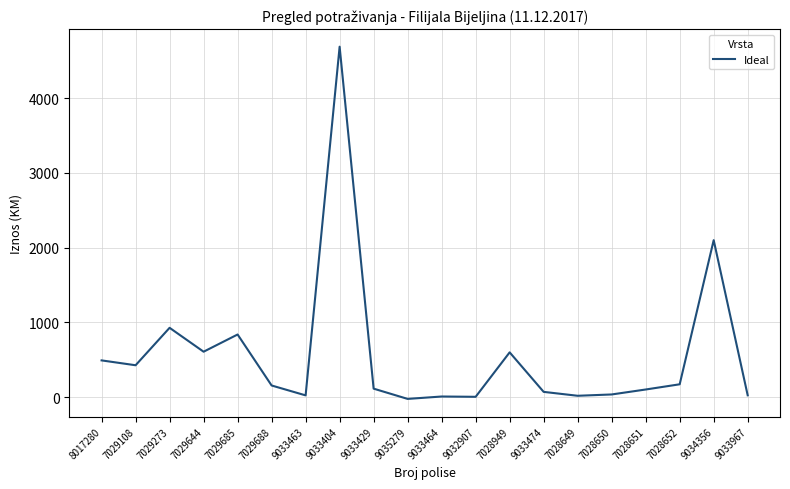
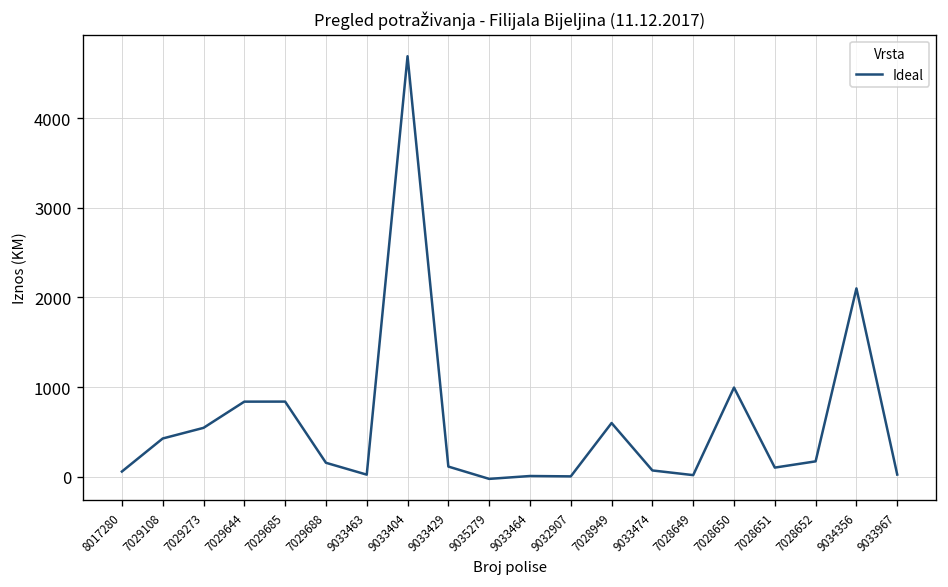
8017280: 500 -> 100
7029273: 900 -> 500
7029644: 600 -> 800
7028650: 0 -> 1000
